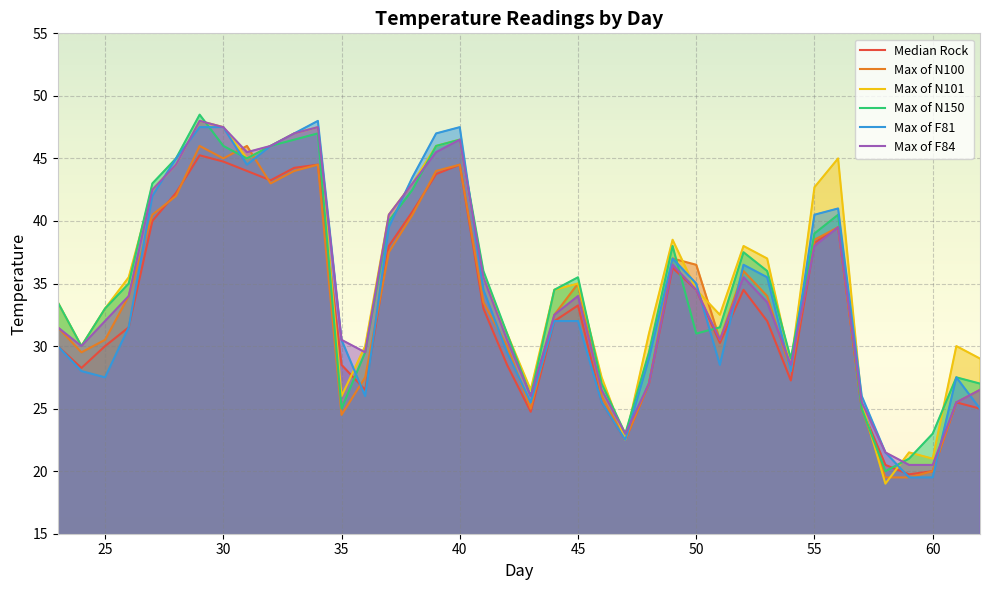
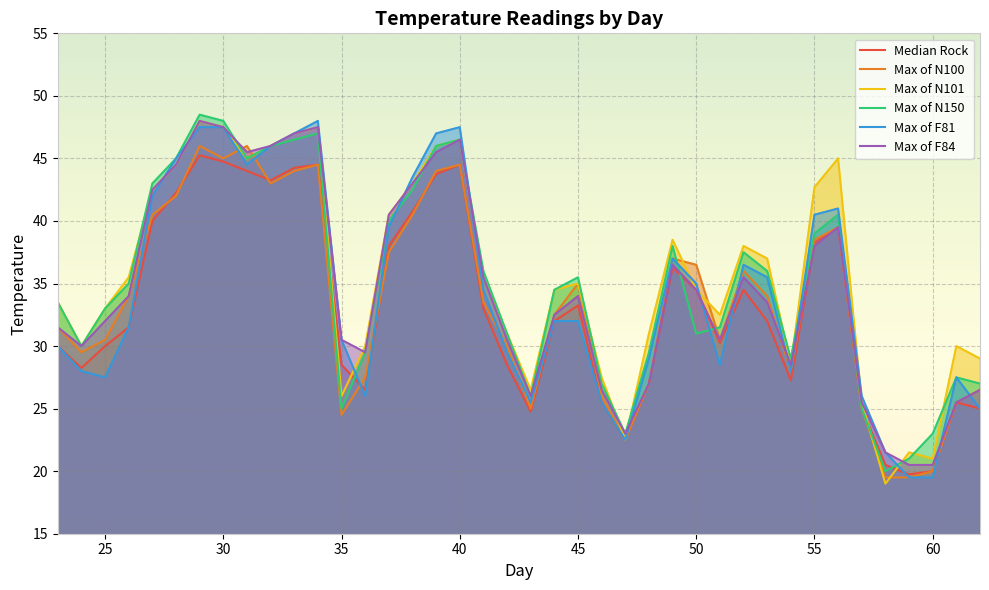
Max of N150, 30: 46 -> 48
